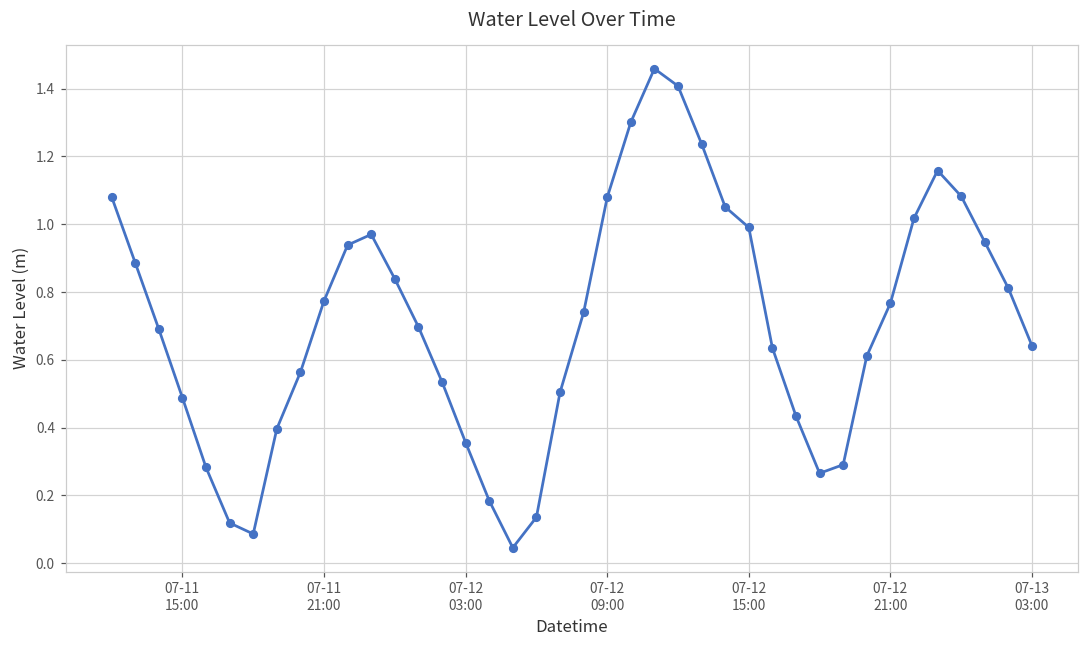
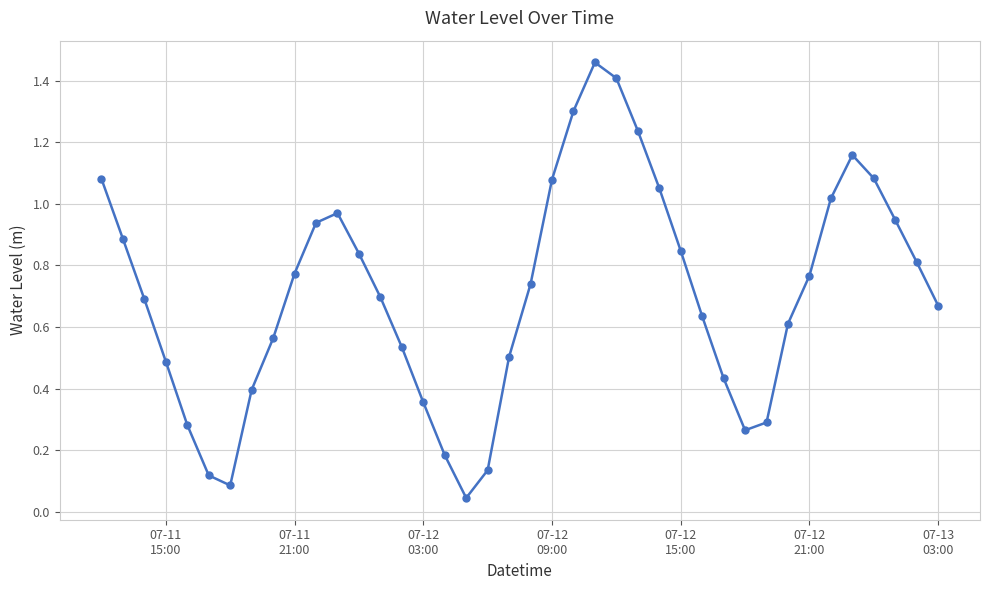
07-12 15:00: 0.99 -> 0.85
07-13 03:00: 0.64 -> 0.67
